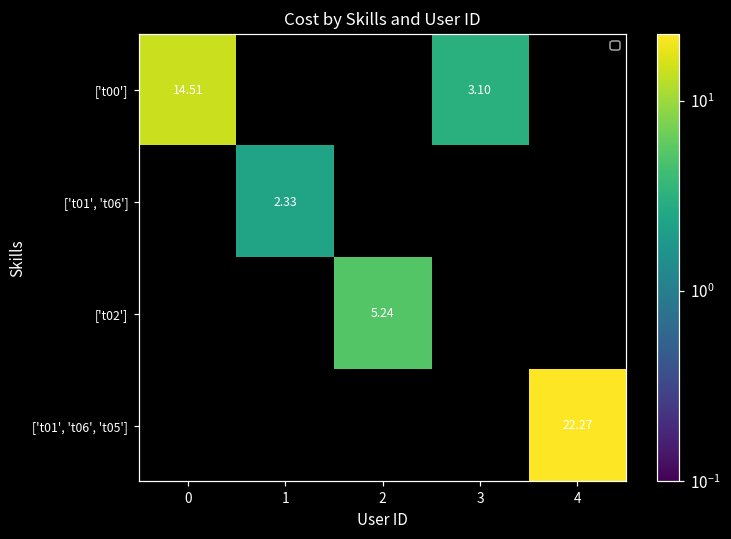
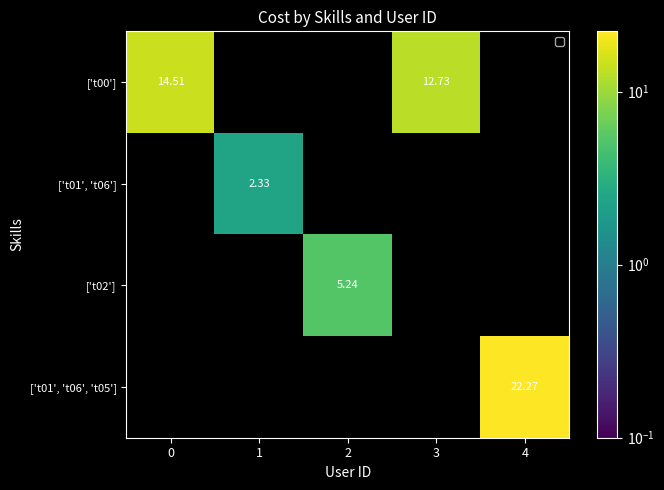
['t00'], 3: 3.10 -> 12.73
